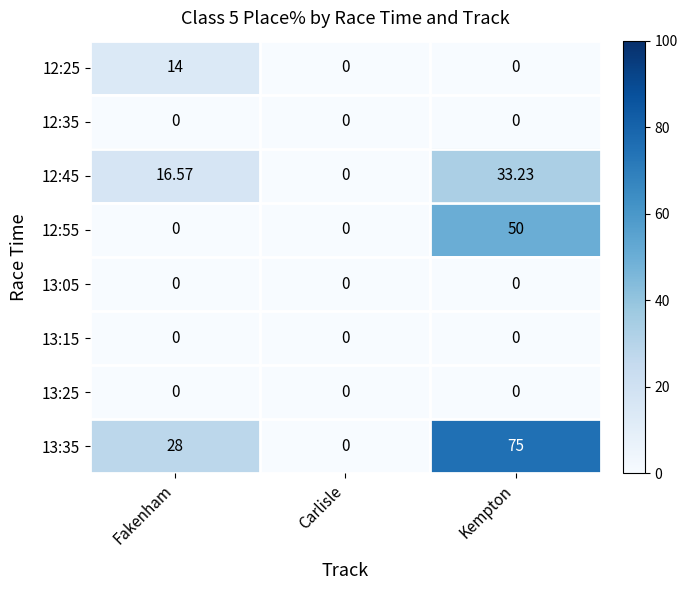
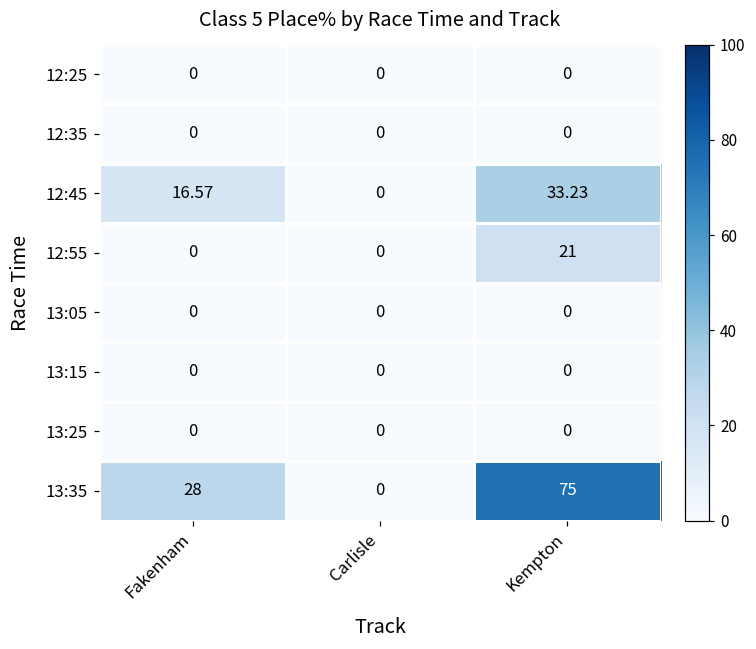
12:25, Fakenham: 14 -> 0
12:55, Kempton: 50 -> 21
